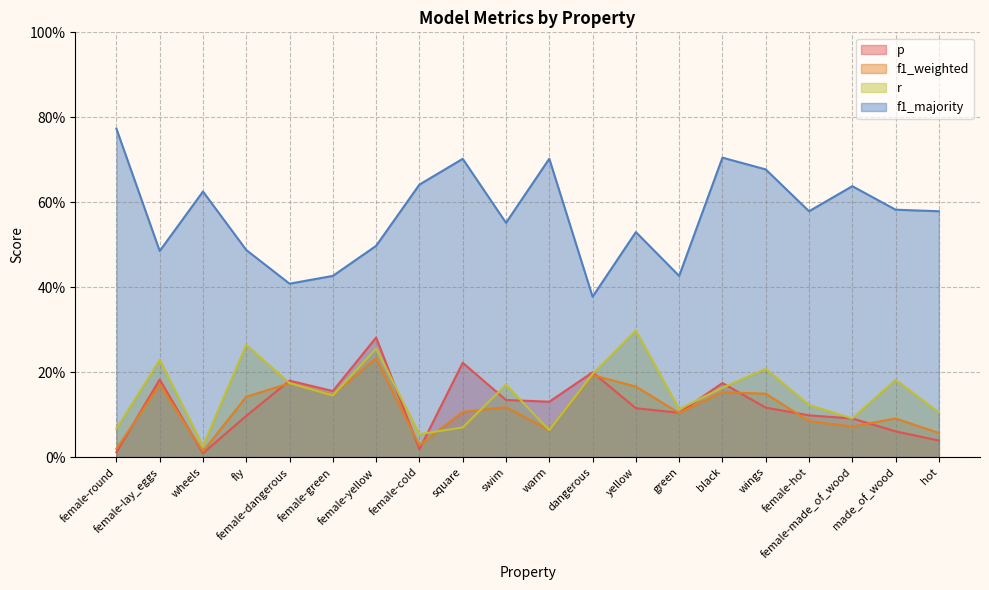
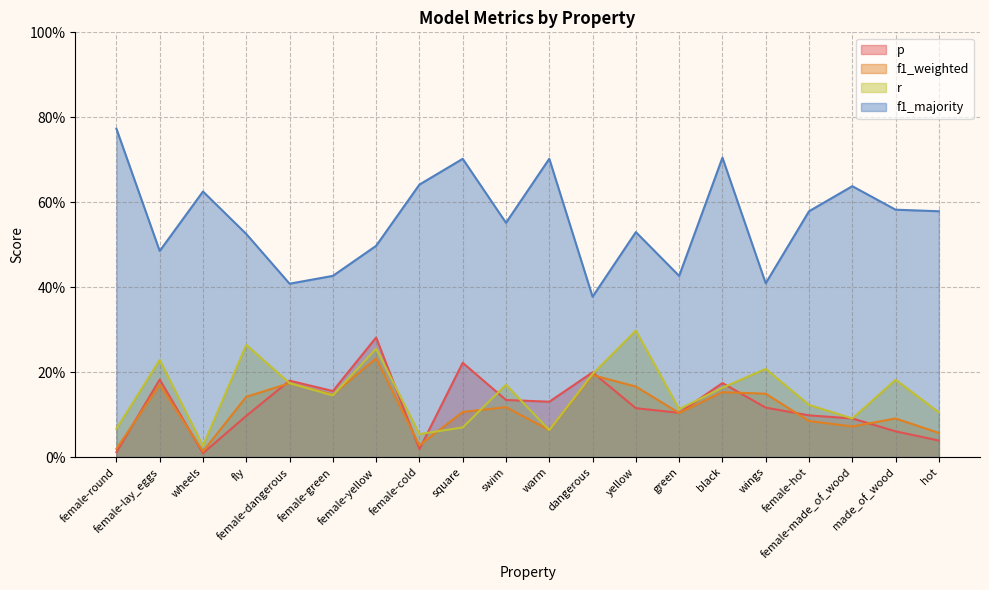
f1_majority, fly: 49% -> 53%
f1_majority, wings: 68% -> 41%
